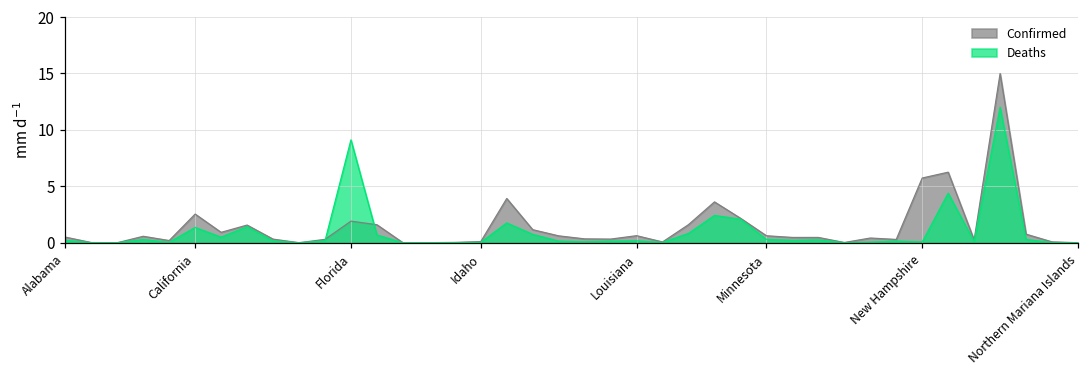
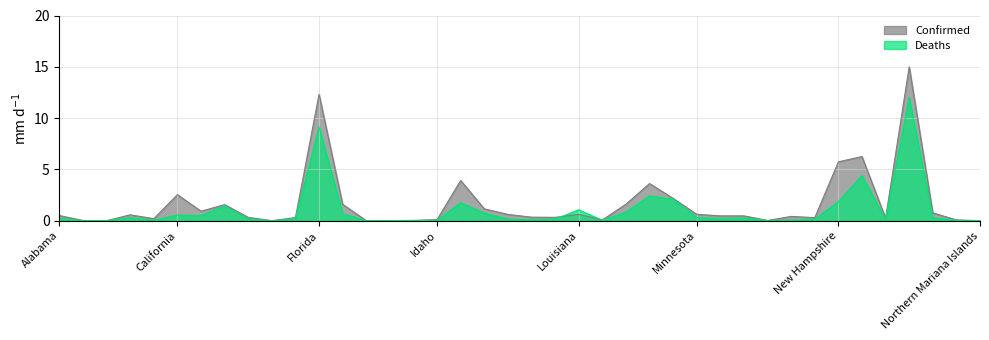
Deaths, California: 1.4 -> 0.5
Confirmed, Florida: 1.9 -> 12.3
Deaths, Louisiana: 0.2 -> 1.1
Deaths, New Hampshire: 0.1 -> 1.9
